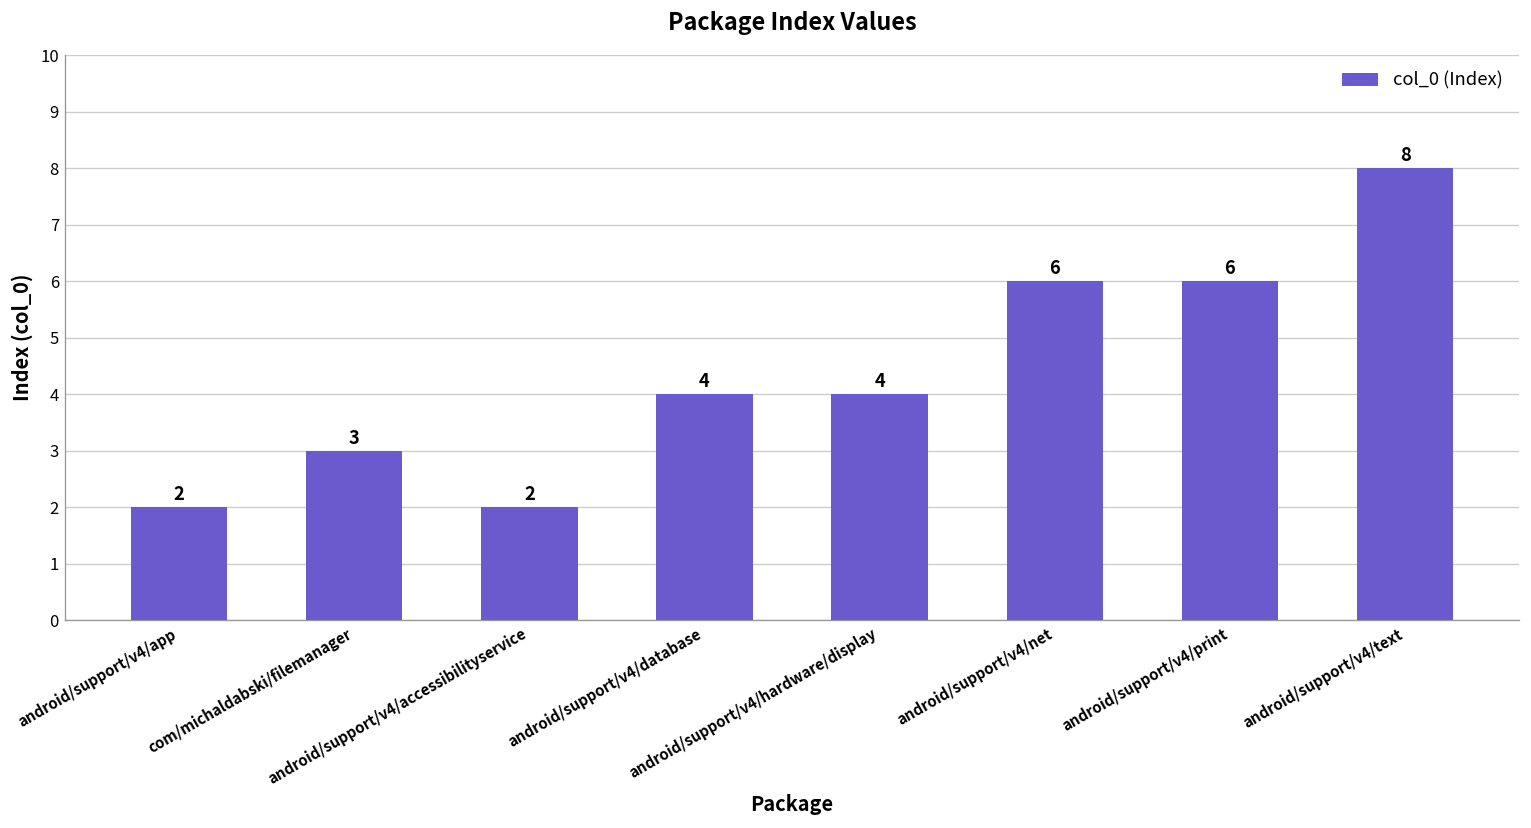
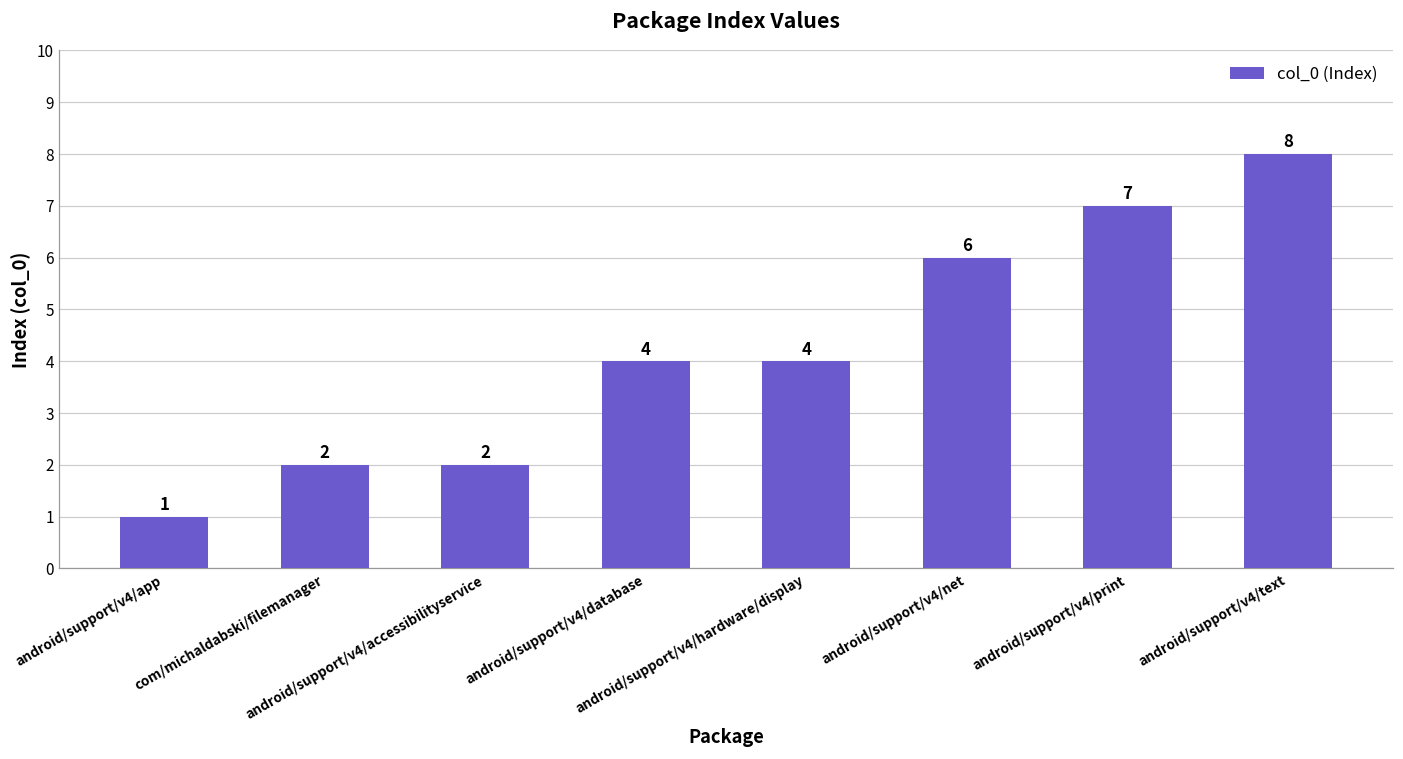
android/support/v4/app: 2 -> 1
com/michaldabski/filemanager: 3 -> 2
android/support/v4/print: 6 -> 7
